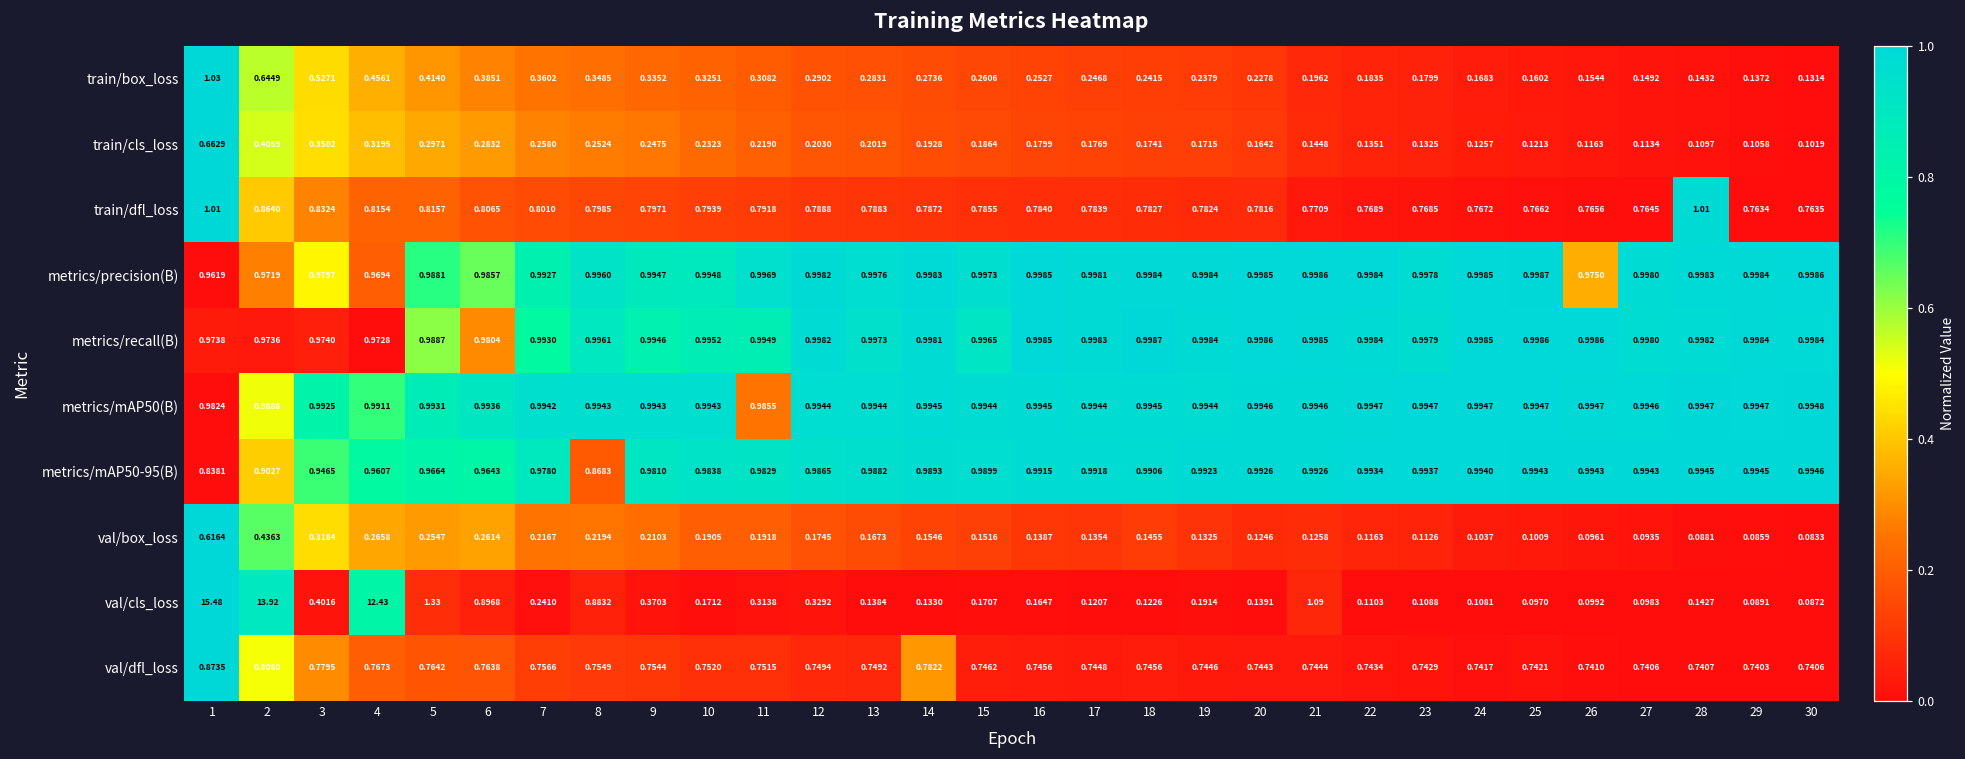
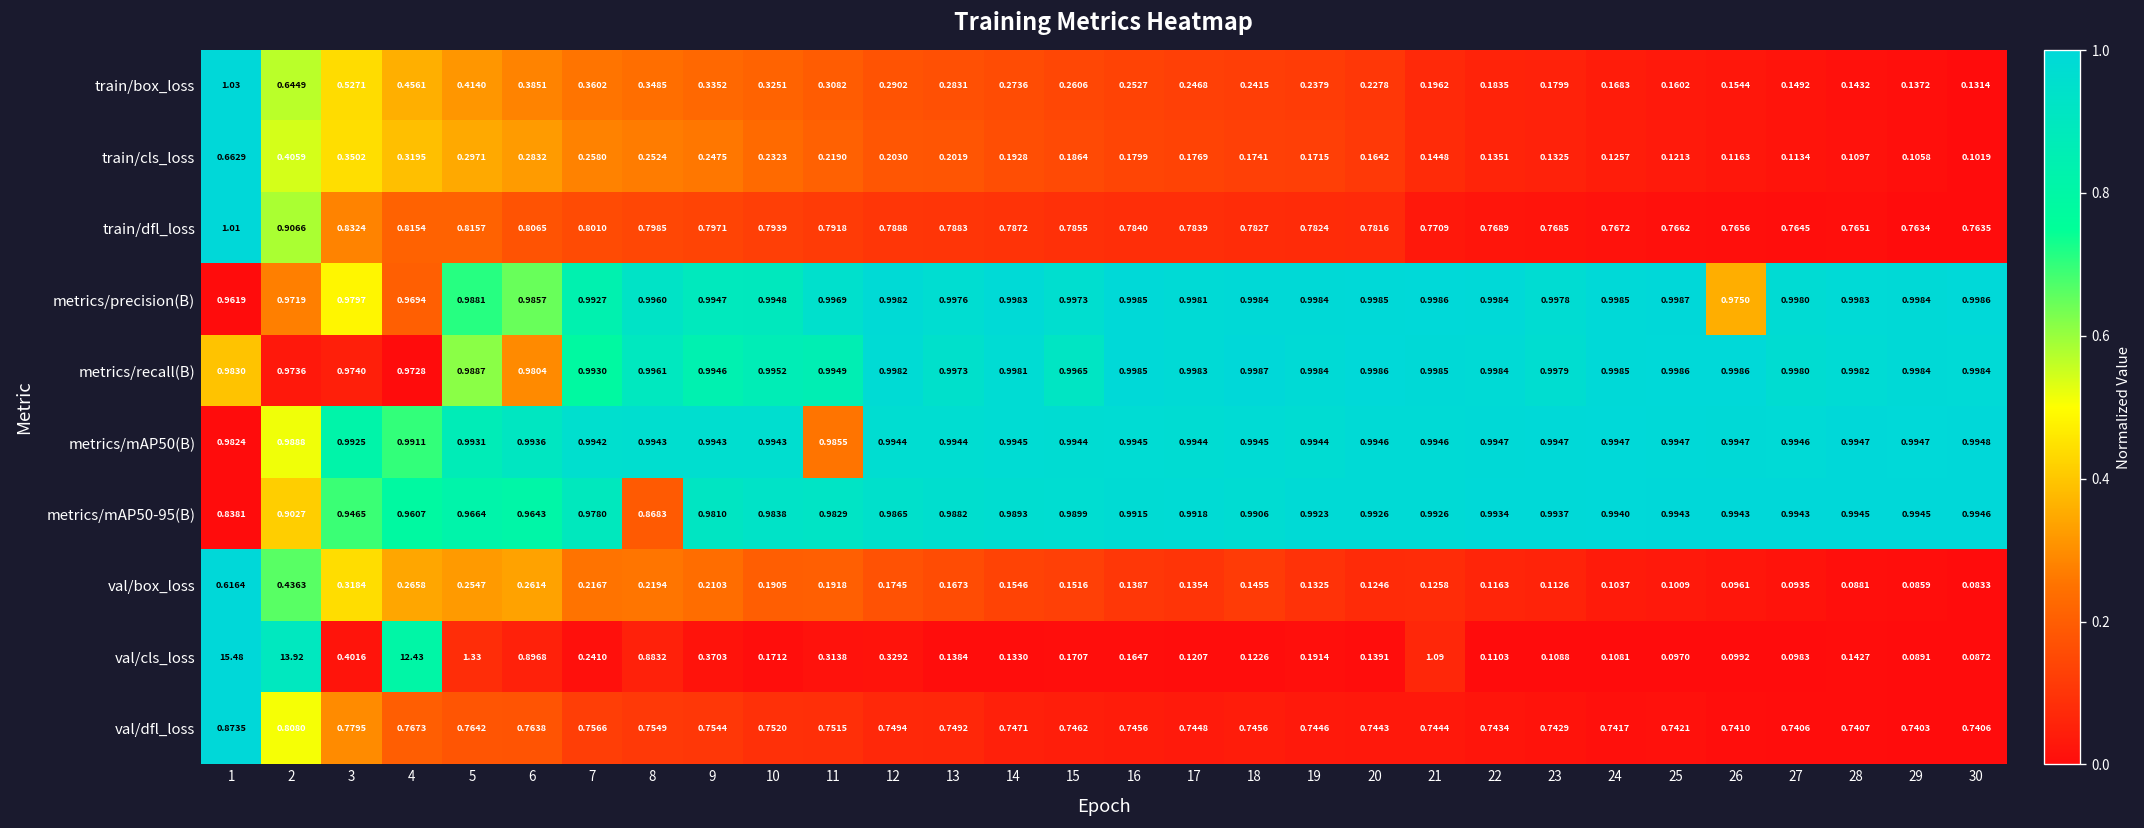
train/dfl_loss, 2: 0.8640 -> 0.9066
train/dfl_loss, 28: 1.01 -> 0.7651
metrics/recall(B), 1: 0.9738 -> 0.9830
val/dfl_loss, 14: 0.7822 -> 0.7471
